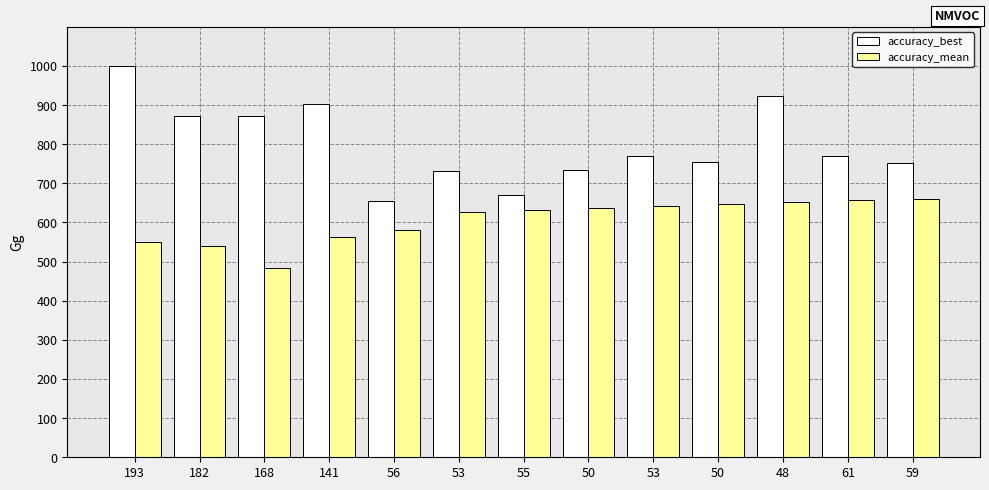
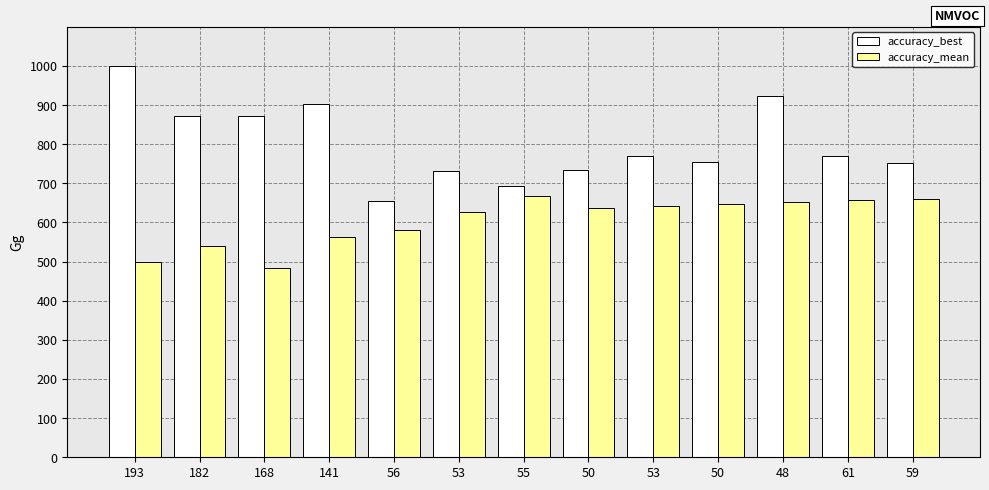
accuracy_mean, 193: 550 -> 500
accuracy_best, 55: 670 -> 690
accuracy_mean, 55: 630 -> 670
